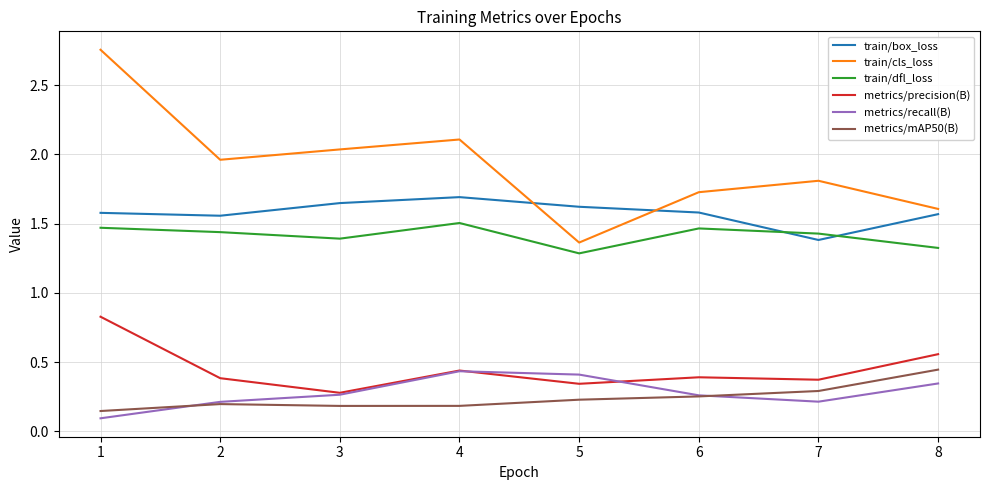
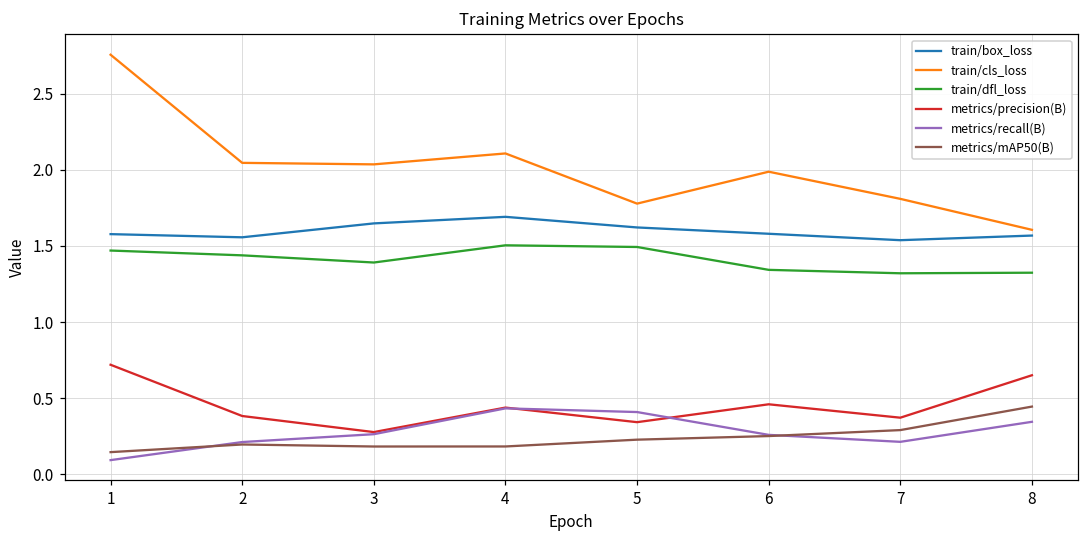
metrics/precision(B), 1: 0.83 -> 0.72
train/cls_loss, 2: 1.96 -> 2.05
train/cls_loss, 5: 1.36 -> 1.78
train/dfl_loss, 5: 1.28 -> 1.49
train/cls_loss, 6: 1.73 -> 1.99
train/dfl_loss, 6: 1.47 -> 1.34
metrics/precision(B), 6: 0.39 -> 0.46
train/box_loss, 7: 1.38 -> 1.54
train/dfl_loss, 7: 1.43 -> 1.32
metrics/precision(B), 8: 0.56 -> 0.65
